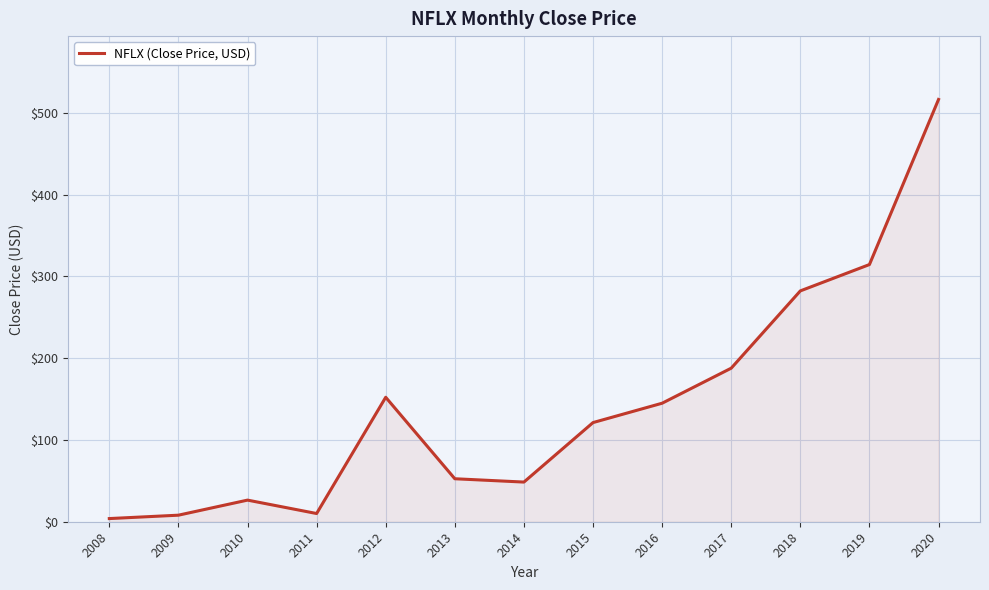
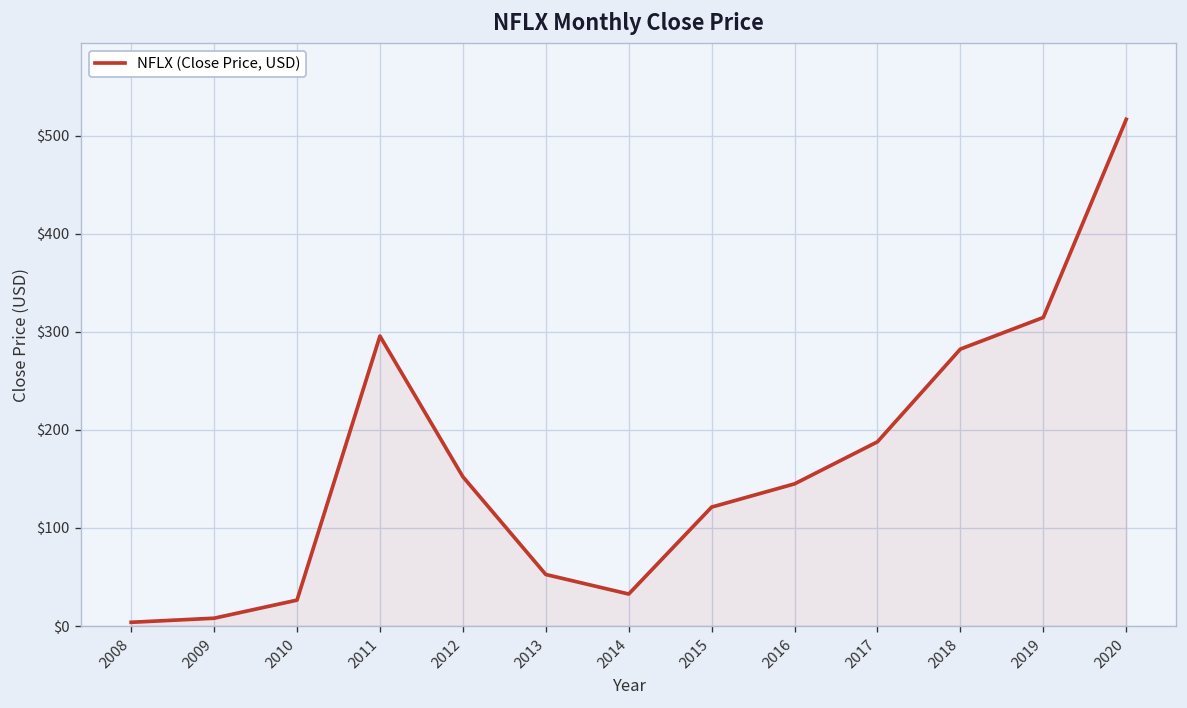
2011: $10 -> $300
2014: $50 -> $30
